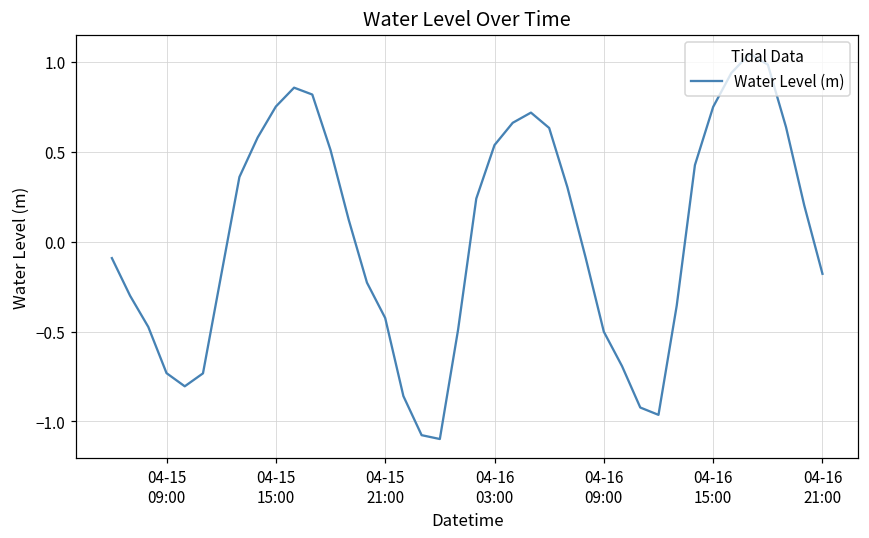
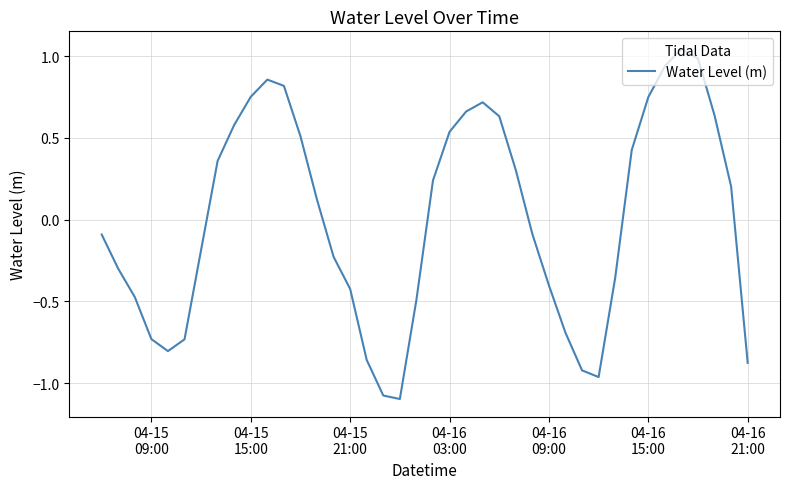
04-16 09:00: -0.50 -> -0.40
04-16 21:00: -0.18 -> -0.88
